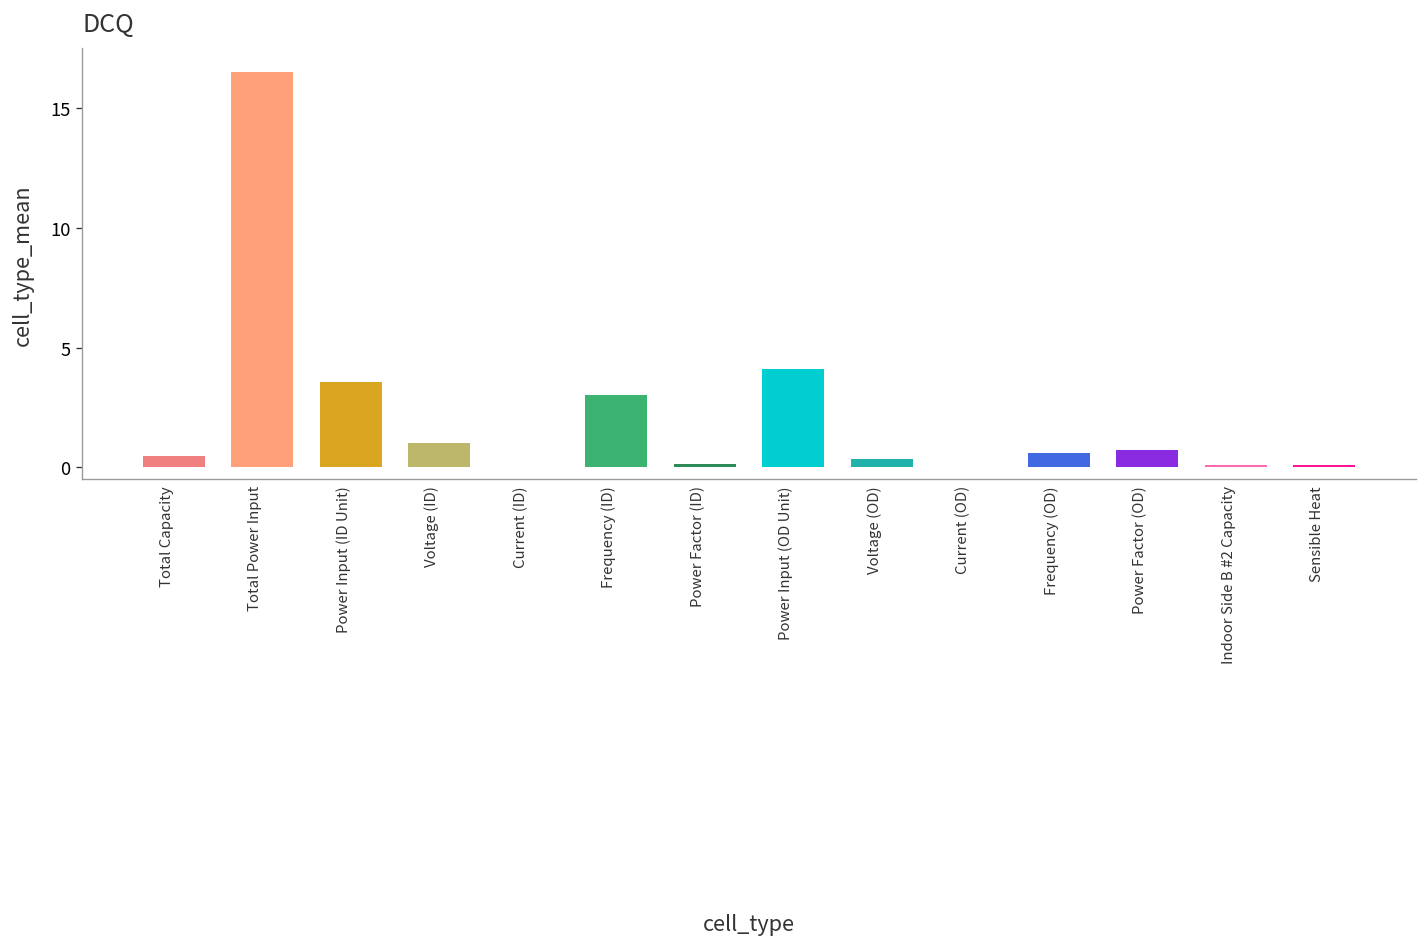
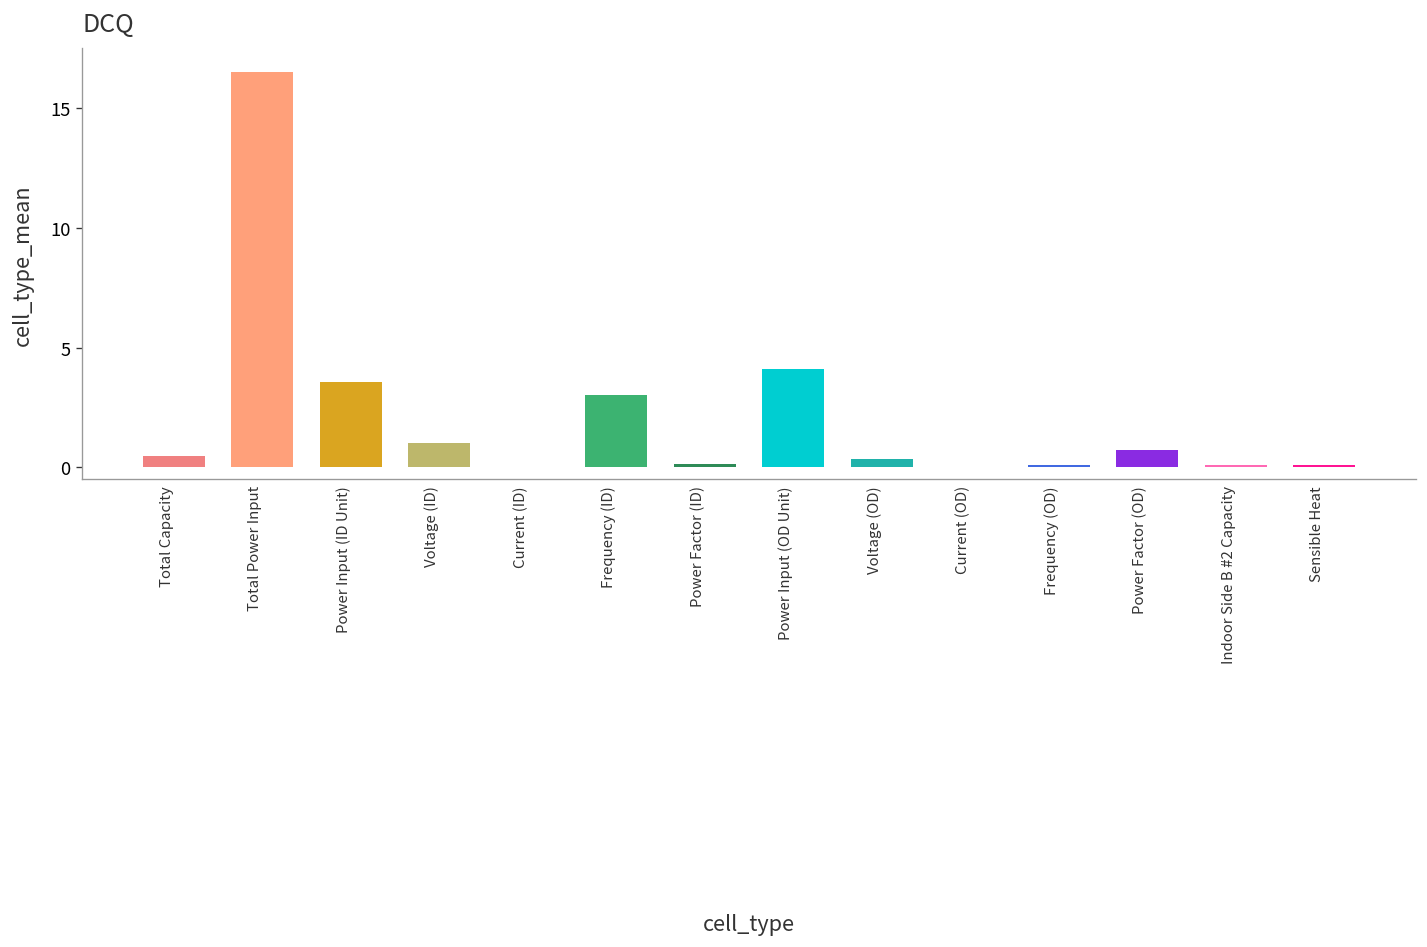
Frequency (OD): 0.6 -> 0.1
